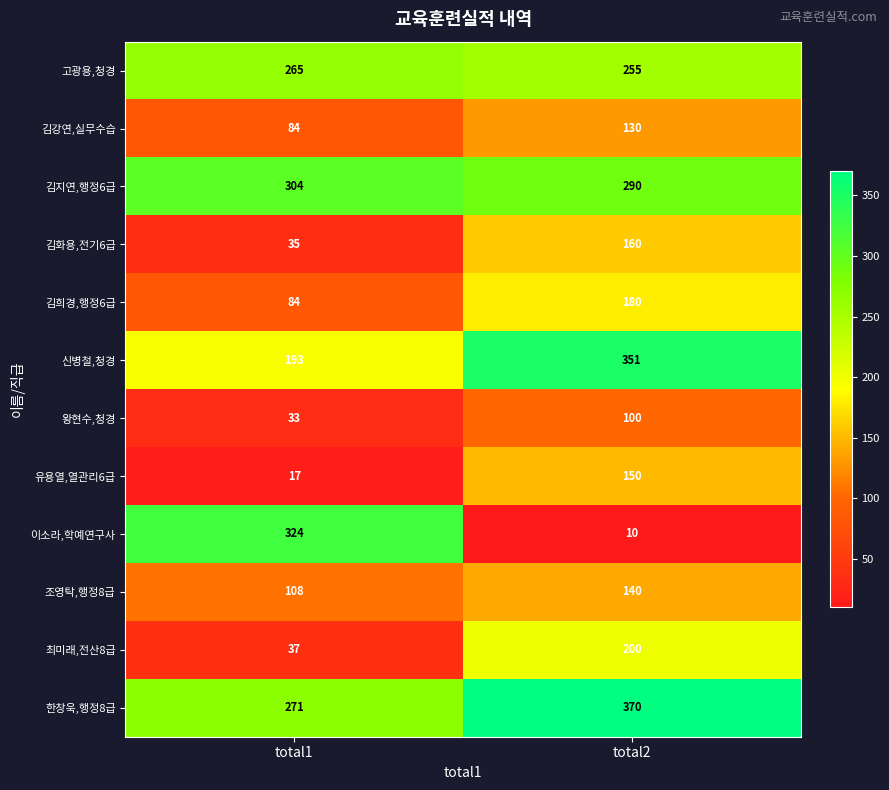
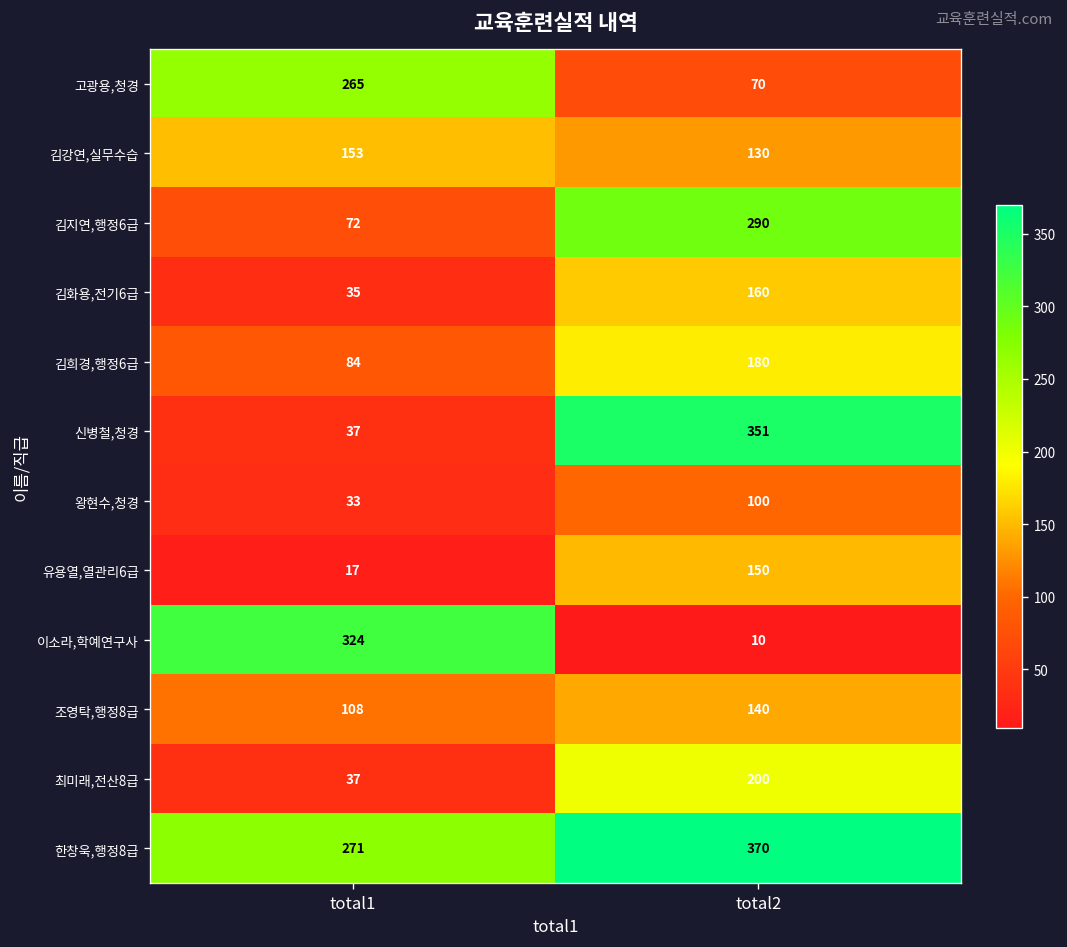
고광용,청경, total2: 255 -> 70
김강연,실무수습, total1: 84 -> 153
김지연,행정6급, total1: 304 -> 72
신병철,청경, total1: 193 -> 37
